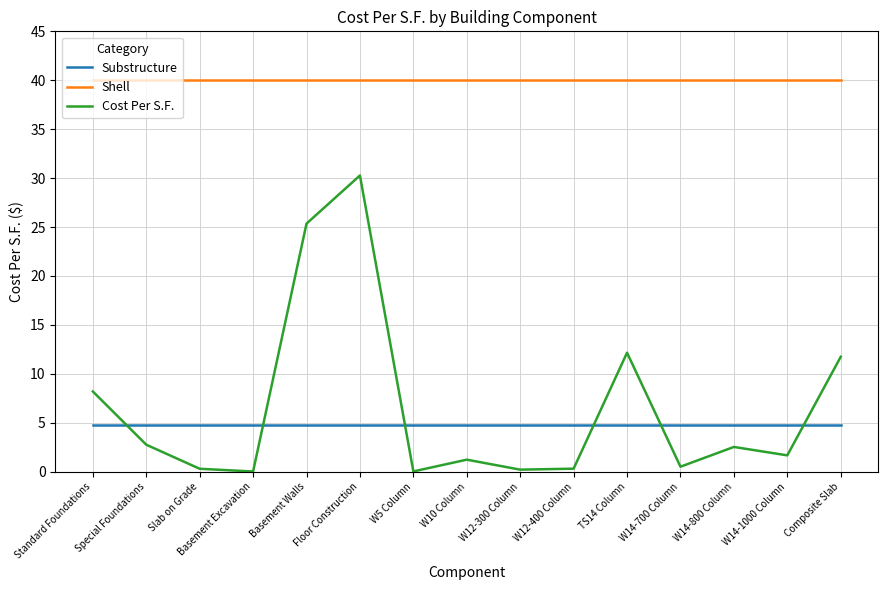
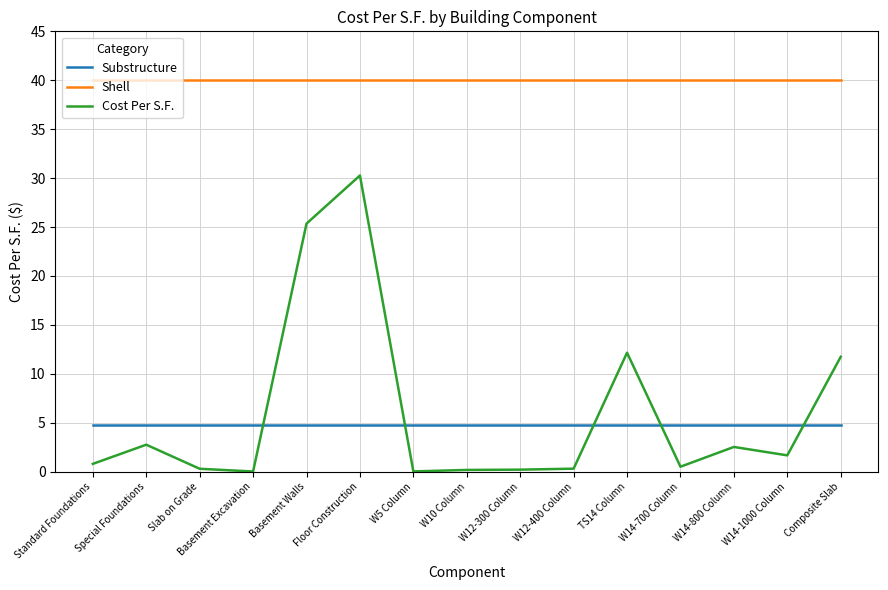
Cost Per S.F., Standard Foundations: 8 -> 1
Cost Per S.F., W10 Column: 1 -> 0
